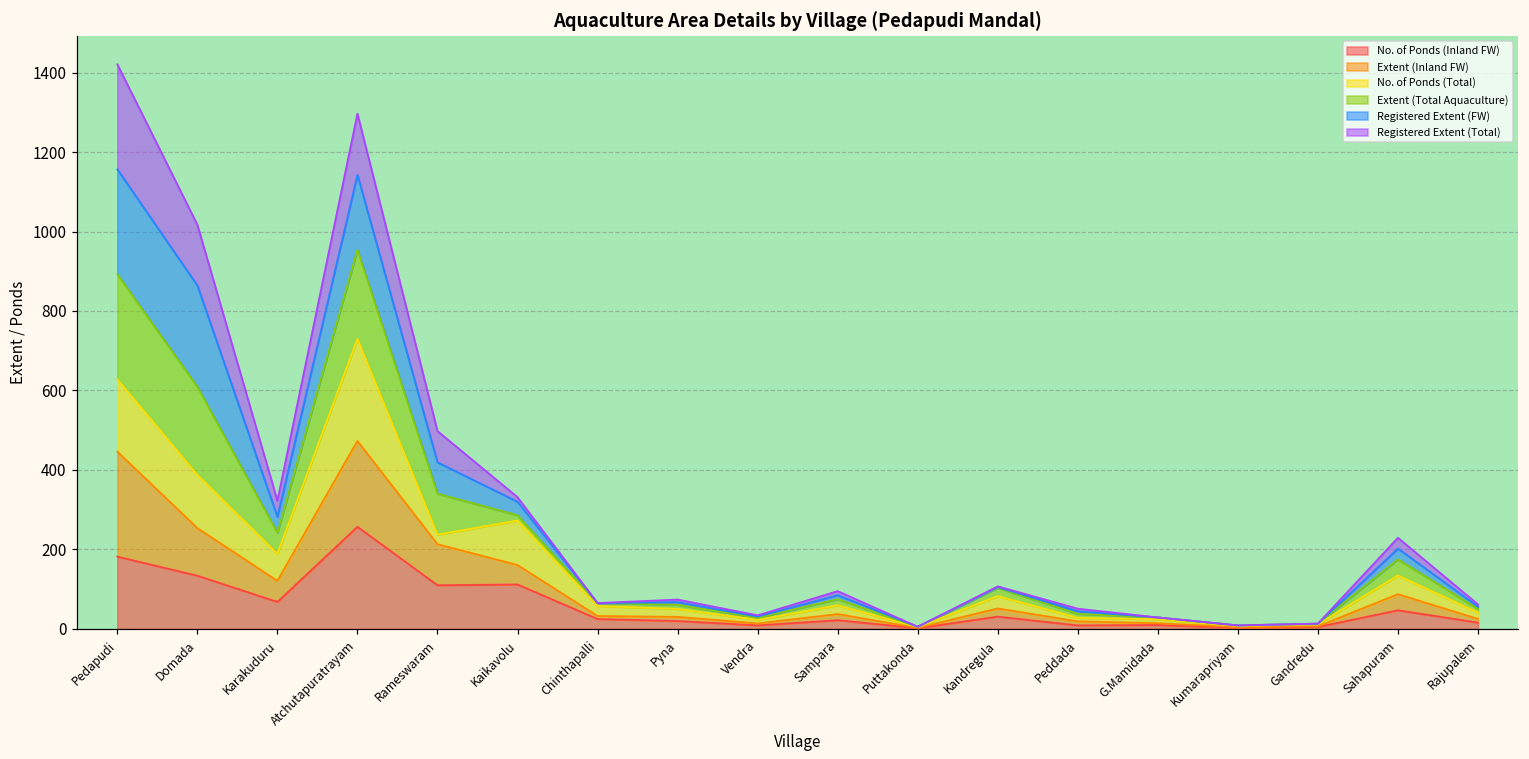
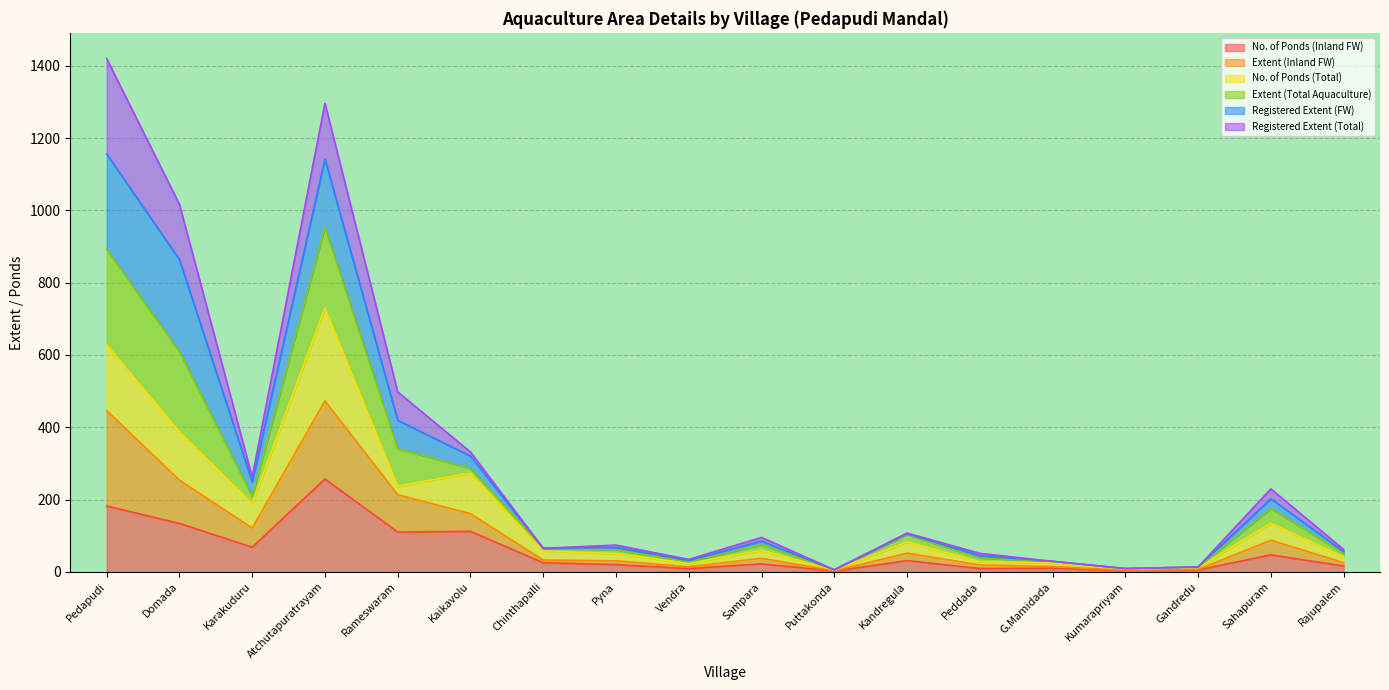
Extent (Total Aquaculture), Karakuduru: 50 -> 20
Registered Extent (Total), Karakuduru: 40 -> 10
